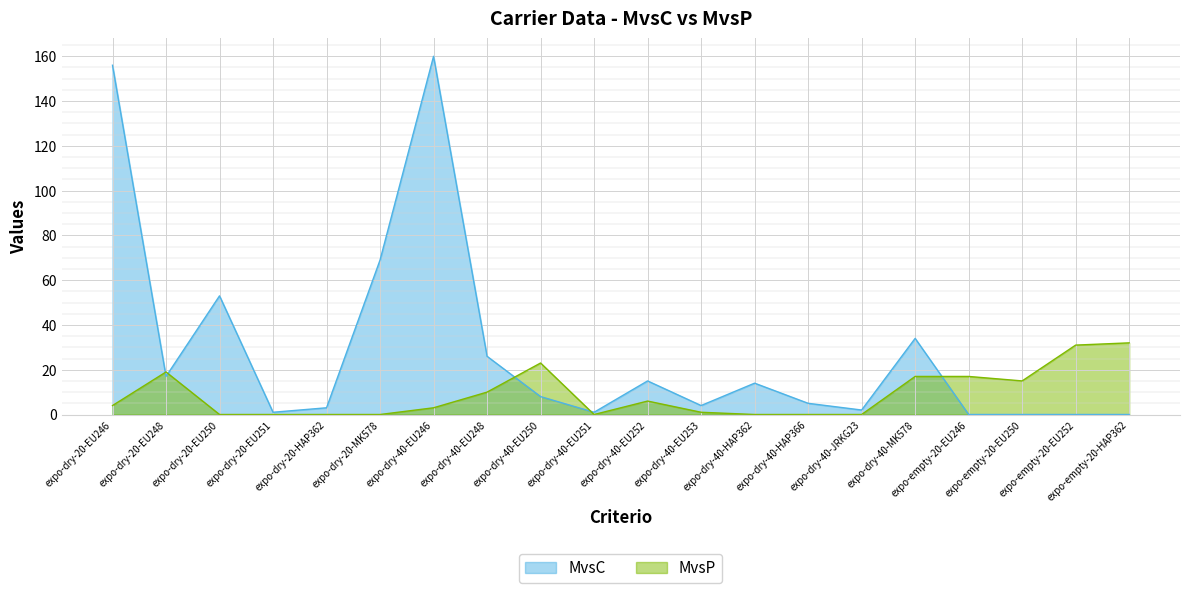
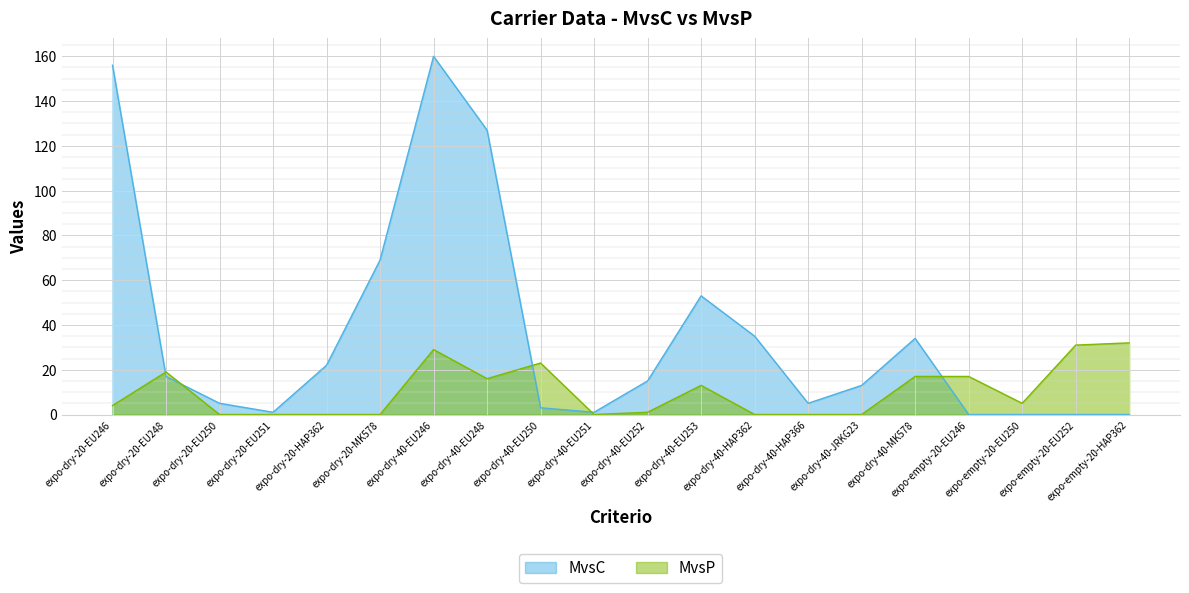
MvsC, expo-dry-20-EU250: 53 -> 5
MvsC, expo-dry-20-HAP362: 3 -> 22
MvsP, expo-dry-40-EU246: 3 -> 29
MvsC, expo-dry-40-EU248: 26 -> 127
MvsP, expo-dry-40-EU248: 10 -> 16
MvsC, expo-dry-40-EU250: 8 -> 3
MvsP, expo-dry-40-EU252: 6 -> 1
MvsC, expo-dry-40-EU253: 4 -> 53
MvsP, expo-dry-40-EU253: 1 -> 13
MvsC, expo-dry-40-HAP362: 14 -> 35
MvsC, expo-dry-40-JRKG23: 2 -> 13
MvsP, expo-empty-20-EU250: 15 -> 5
